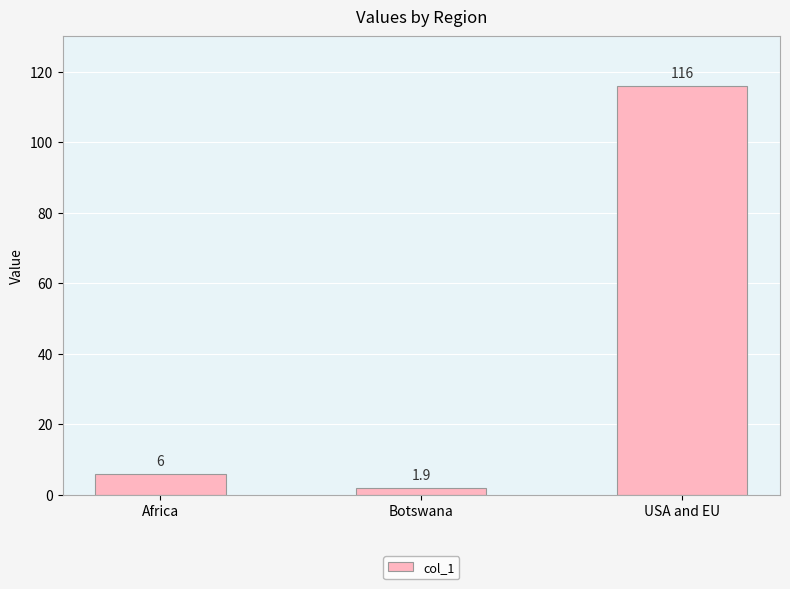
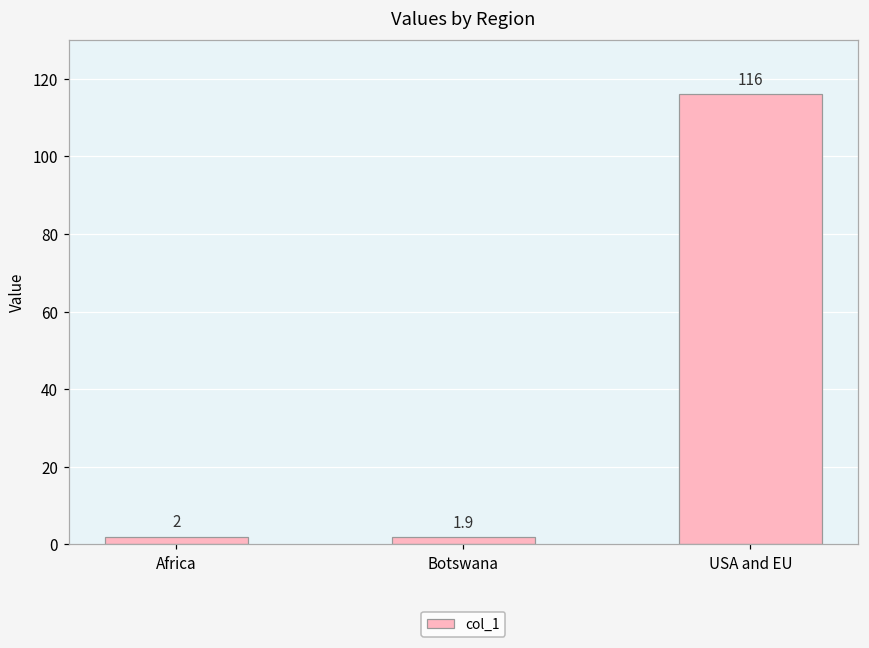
Africa: 6 -> 2
